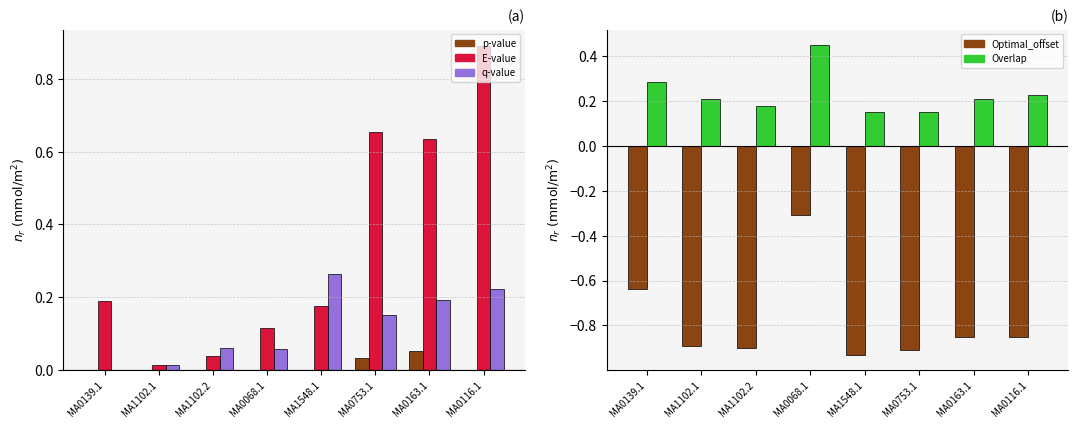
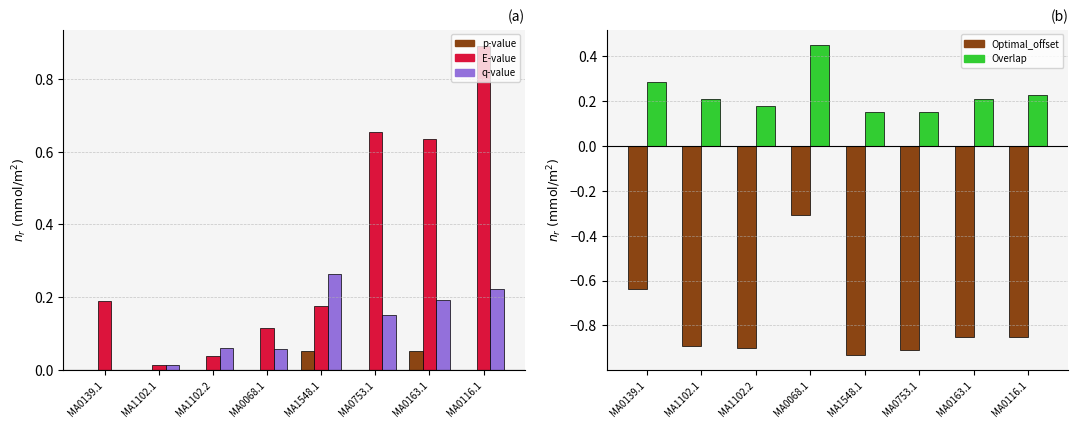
(a), p-value, MA1548.1: 0.00 -> 0.05
(a), p-value, MA0753.1: 0.03 -> 0.00
